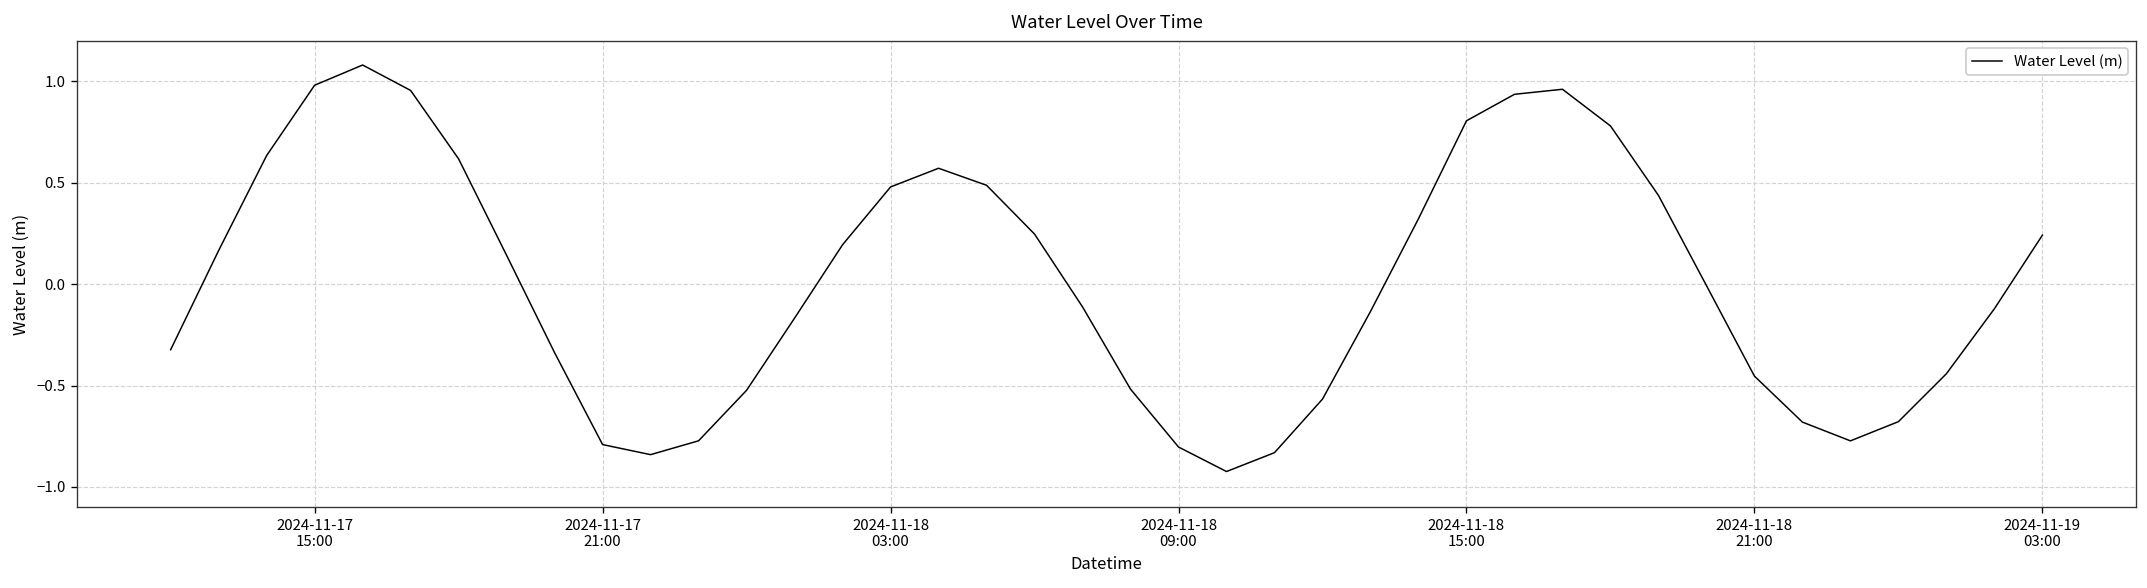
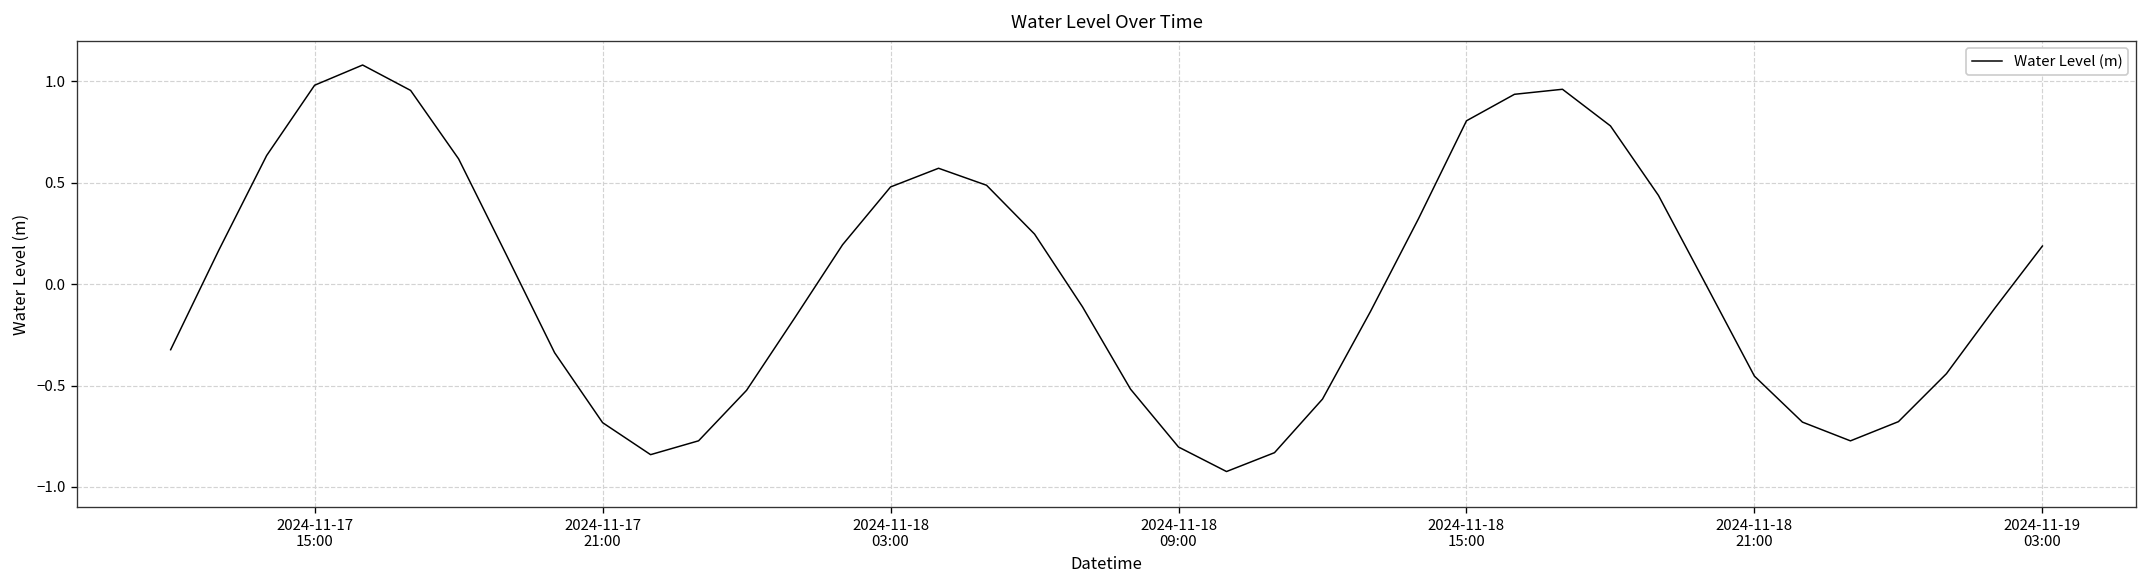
2024-11-17 21:00: -0.79 -> -0.68
2024-11-19 03:00: 0.24 -> 0.19
